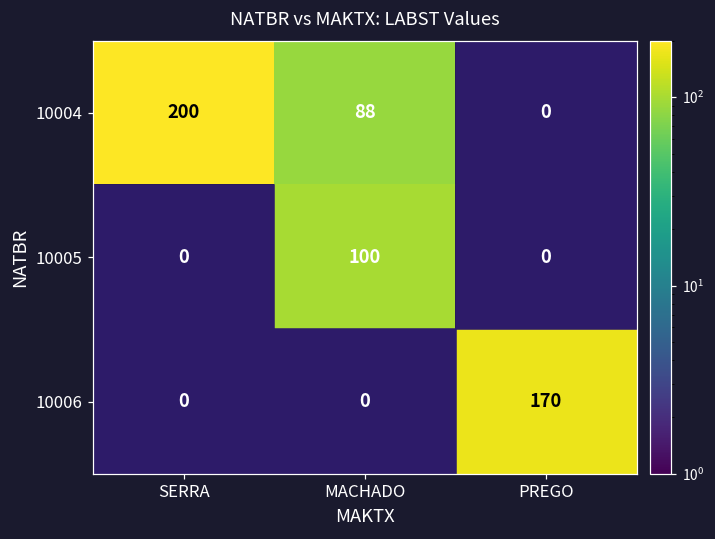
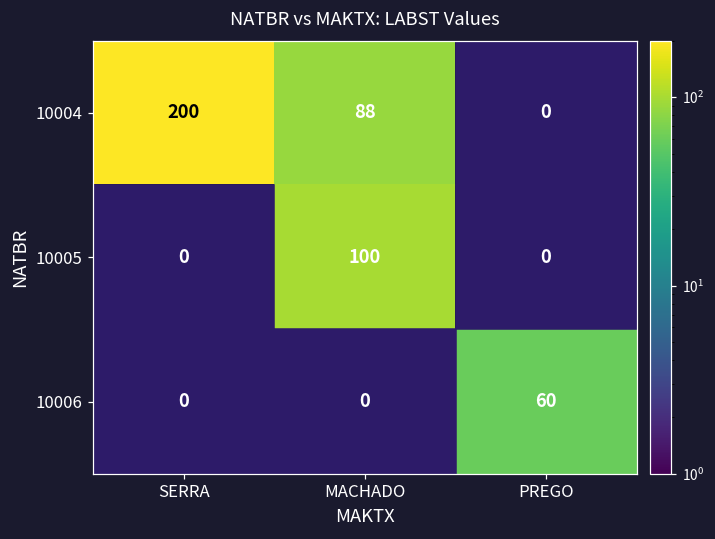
10006, PREGO: 170 -> 60
